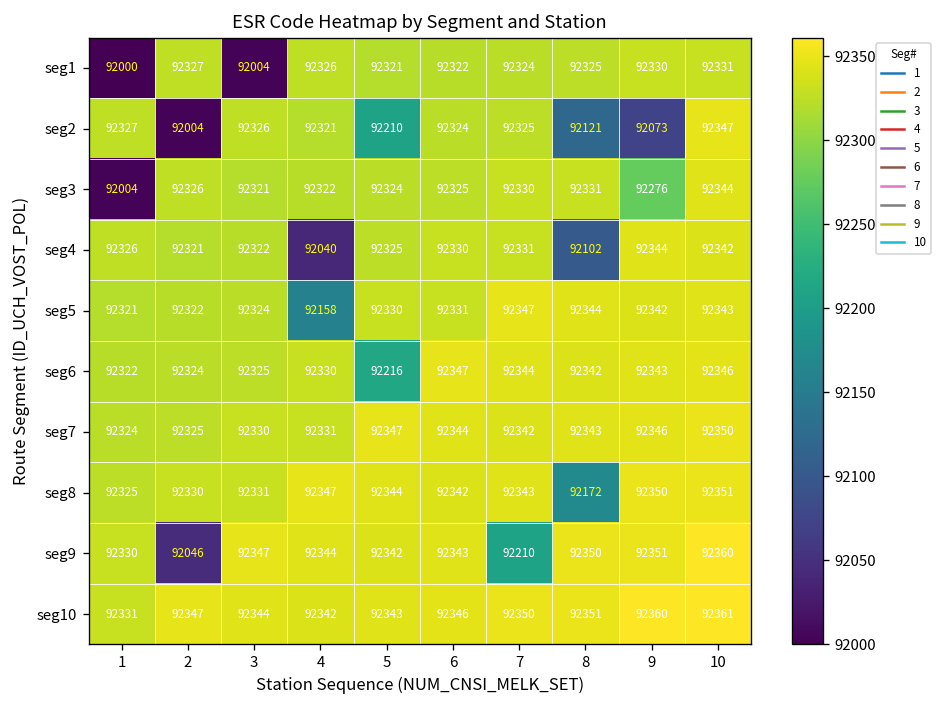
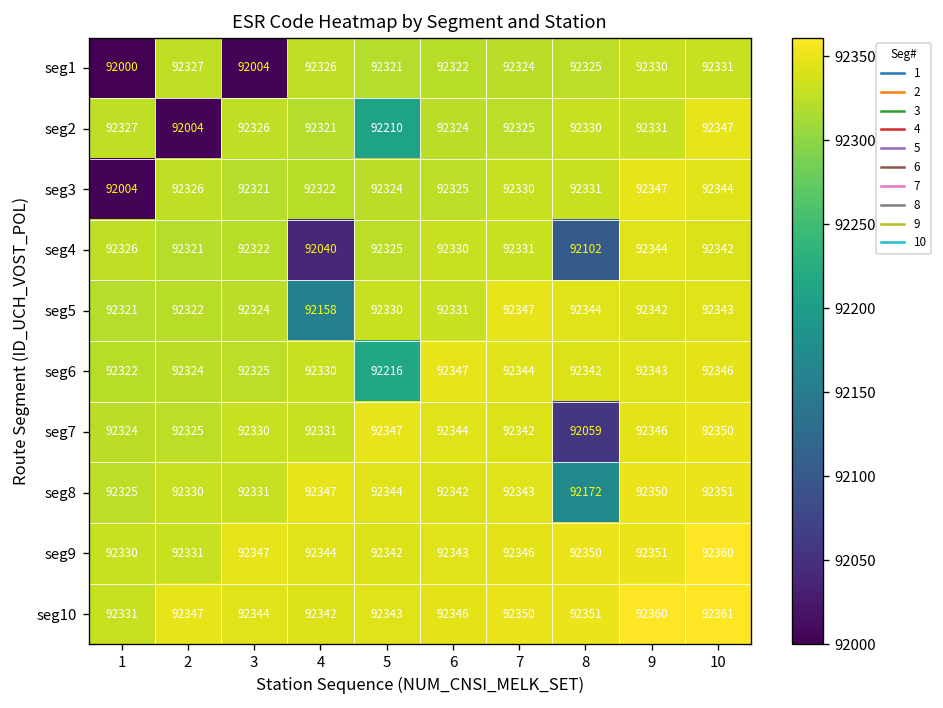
seg2, 8: 92121 -> 92330
seg2, 9: 92073 -> 92331
seg3, 9: 92276 -> 92347
seg7, 8: 92343 -> 92059
seg9, 2: 92046 -> 92331
seg9, 7: 92210 -> 92346
